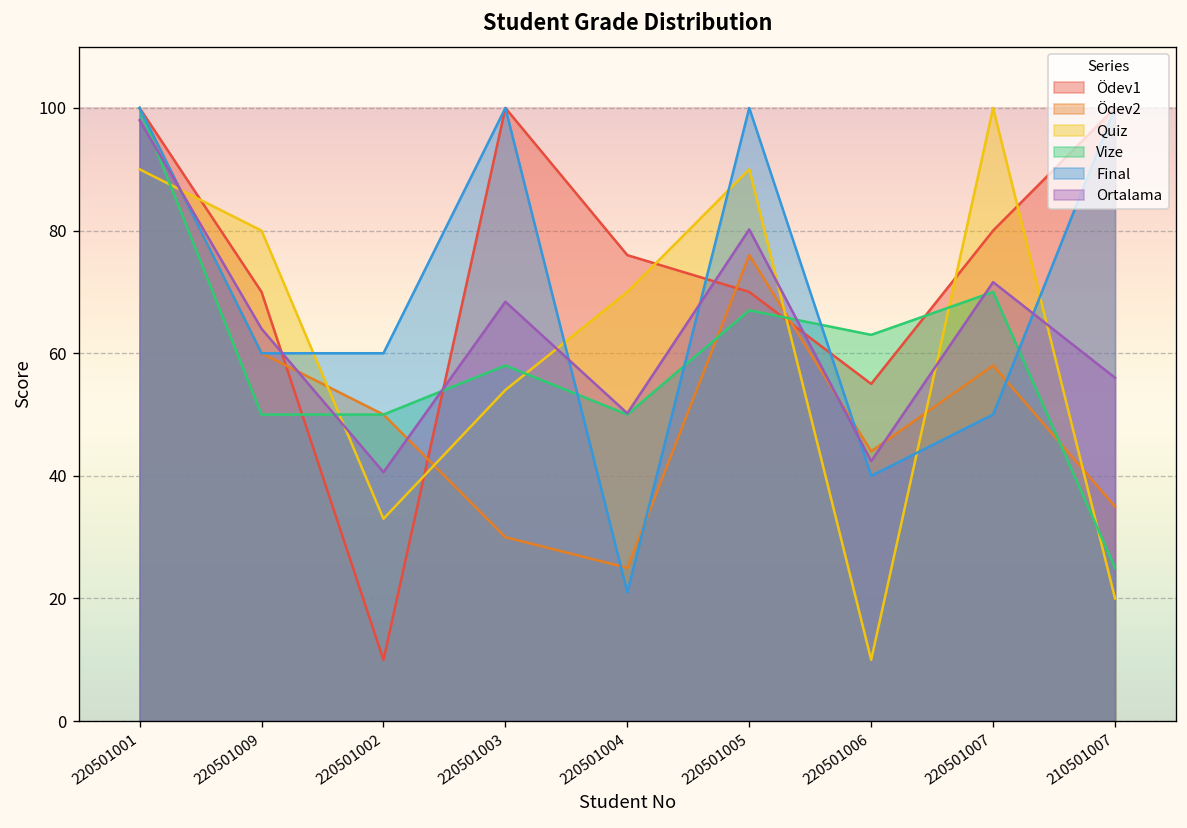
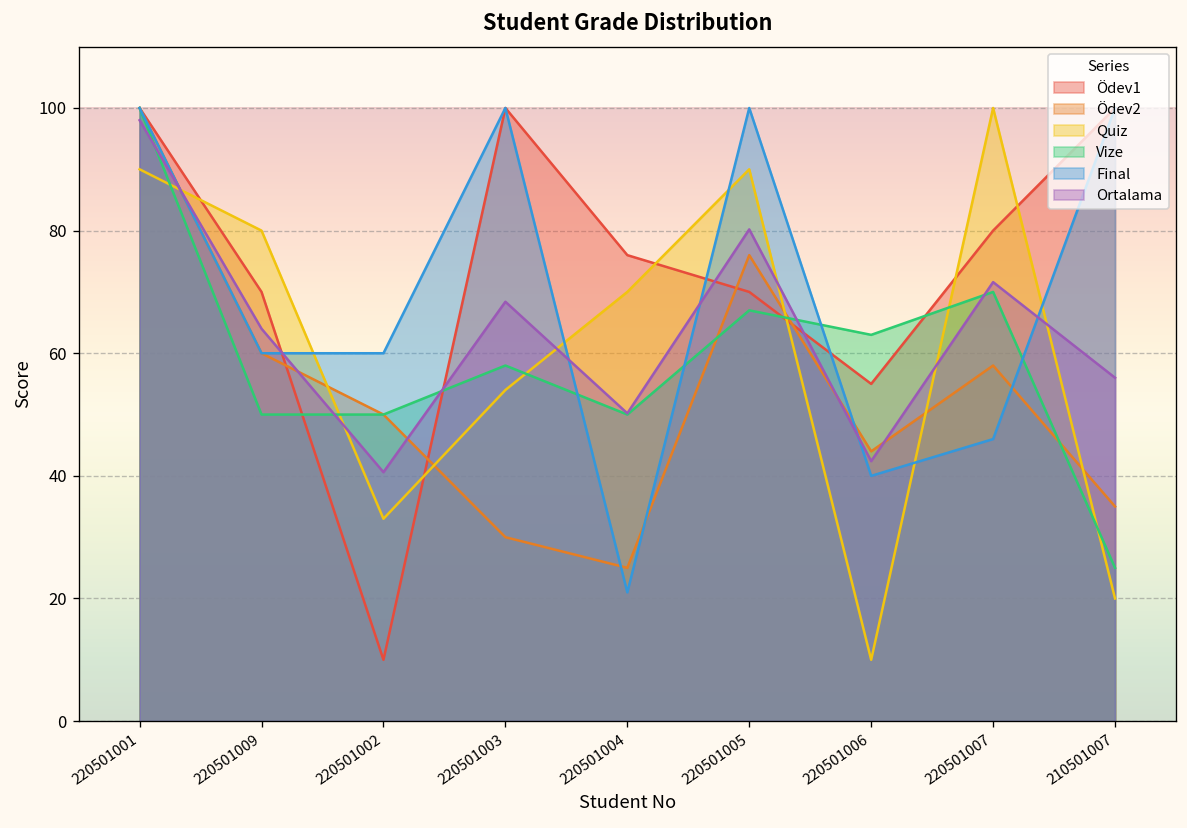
Final, 220501007: 50 -> 46
